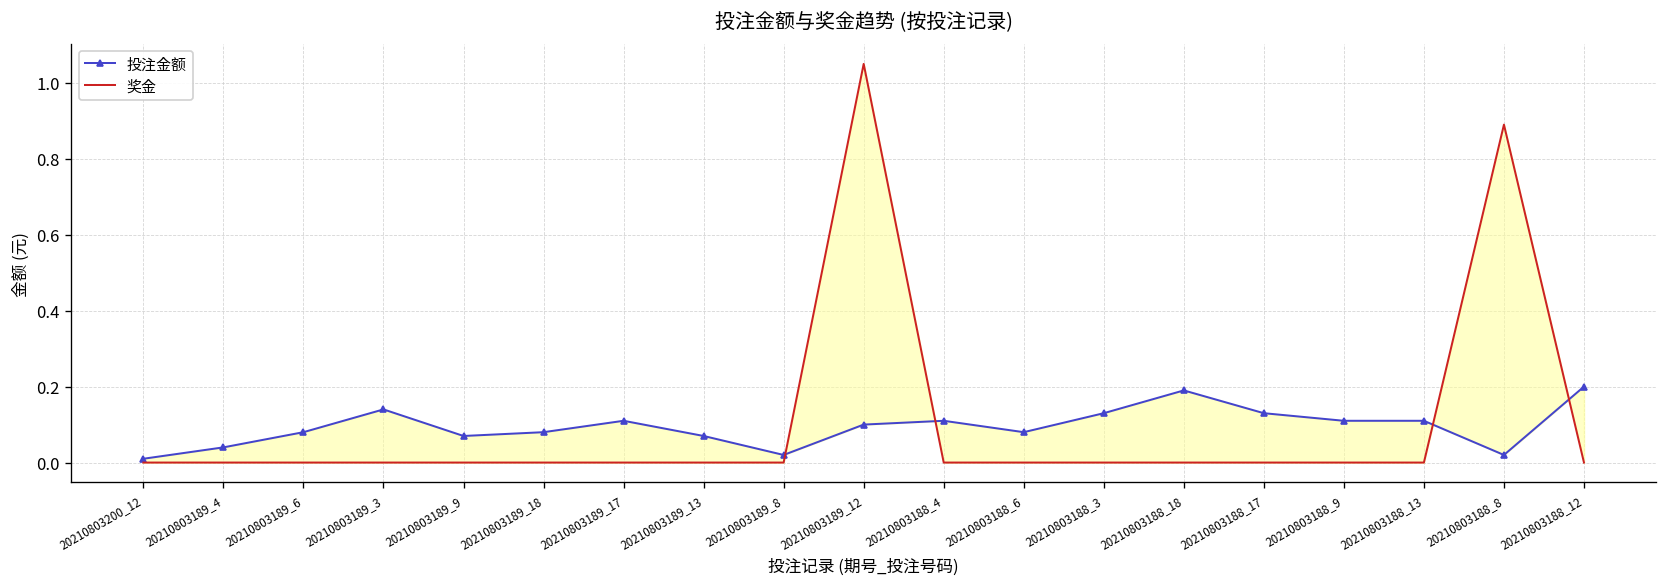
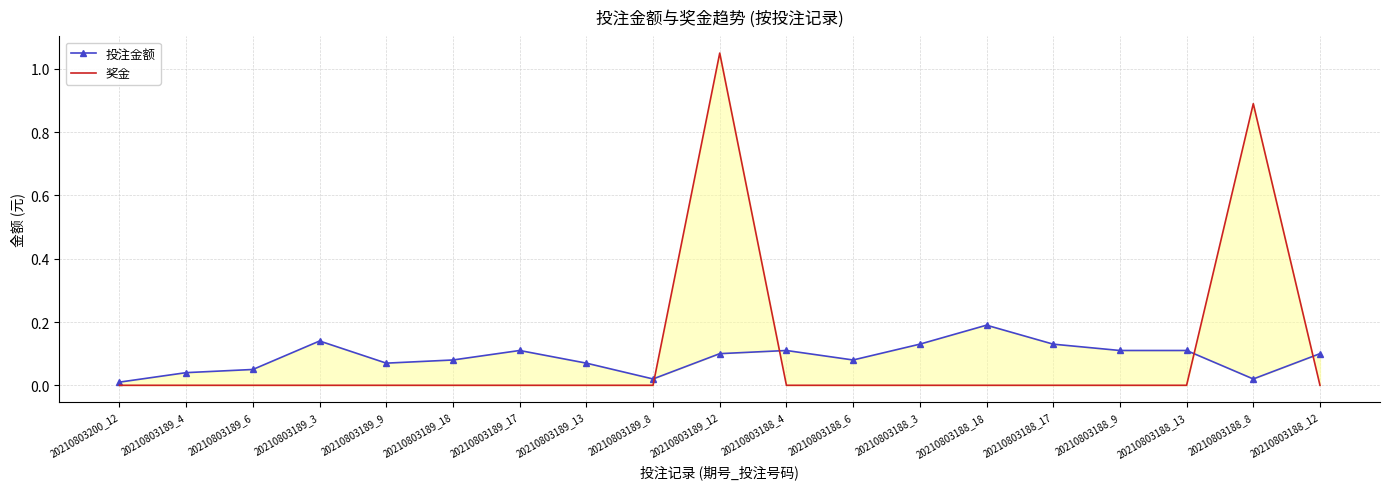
投注金额, 20210803189_6: 0.08 -> 0.05
投注金额, 20210803188_12: 0.2 -> 0.1
